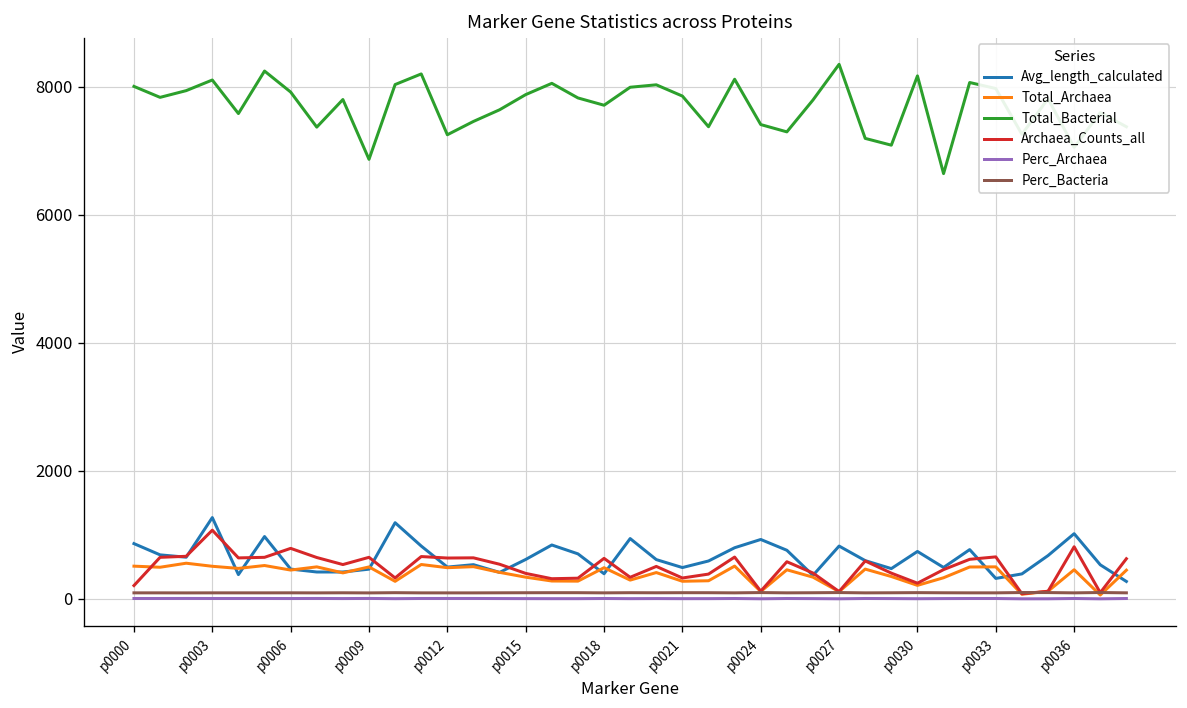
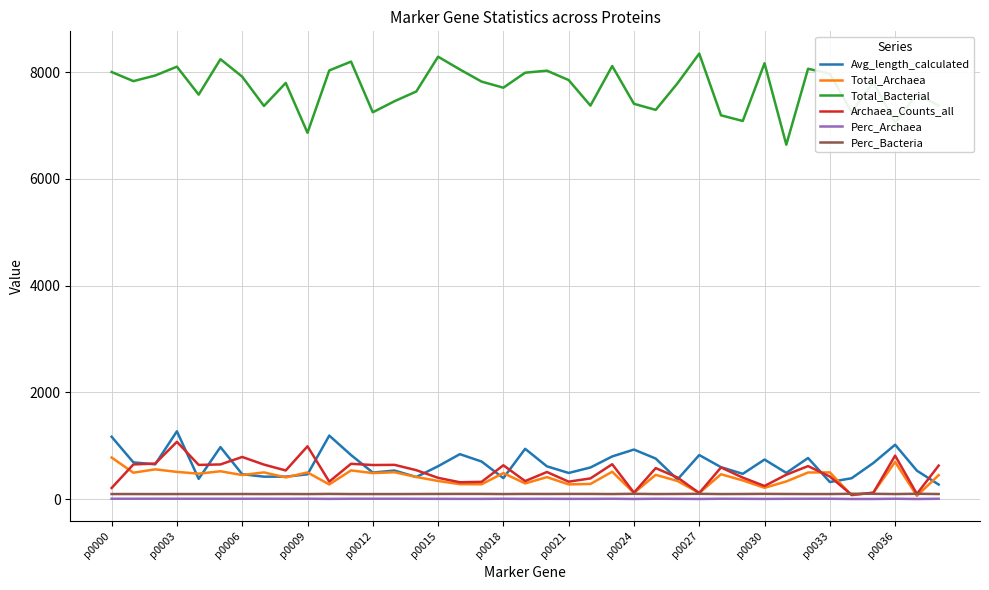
Avg_length_calculated, p0000: 900 -> 1200
Total_Archaea, p0000: 500 -> 800
Archaea_Counts_all, p0009: 600 -> 1000
Total_Bacterial, p0015: 7900 -> 8300
Archaea_Counts_all, p0033: 700 -> 400
Total_Archaea, p0036: 500 -> 700
